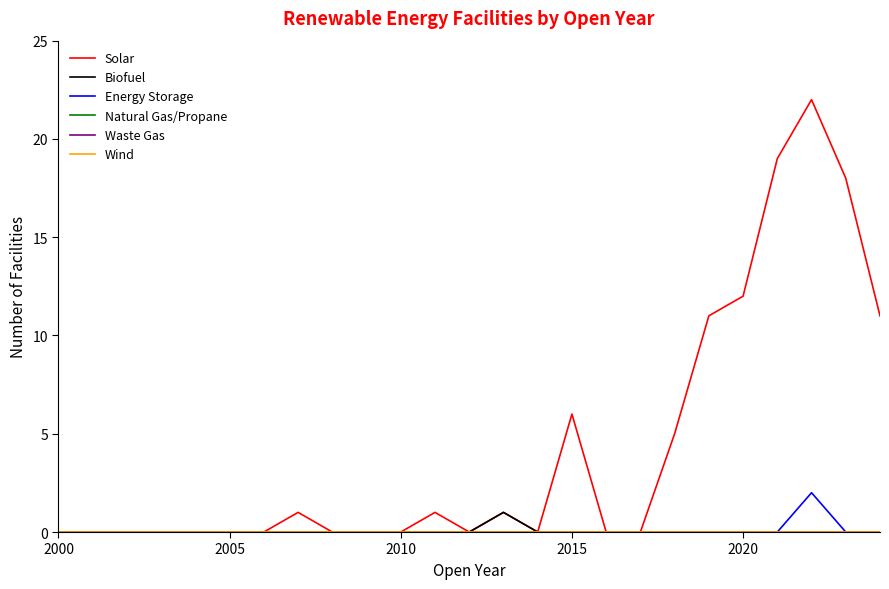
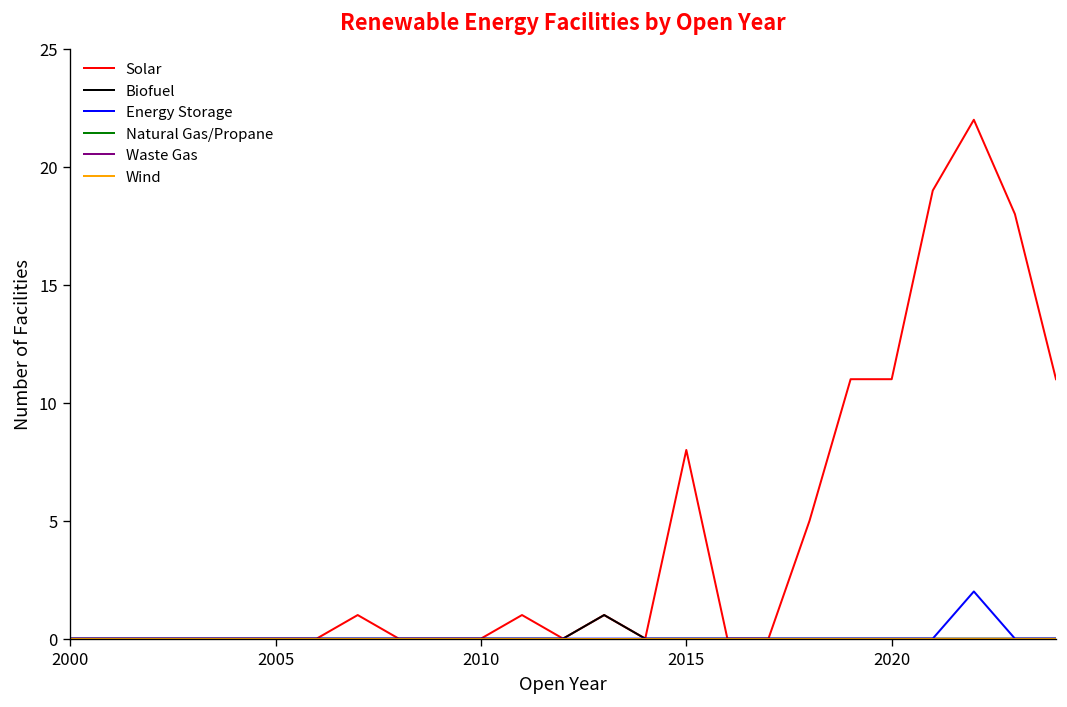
Solar, 2015: 6 -> 8
Solar, 2020: 12 -> 11
